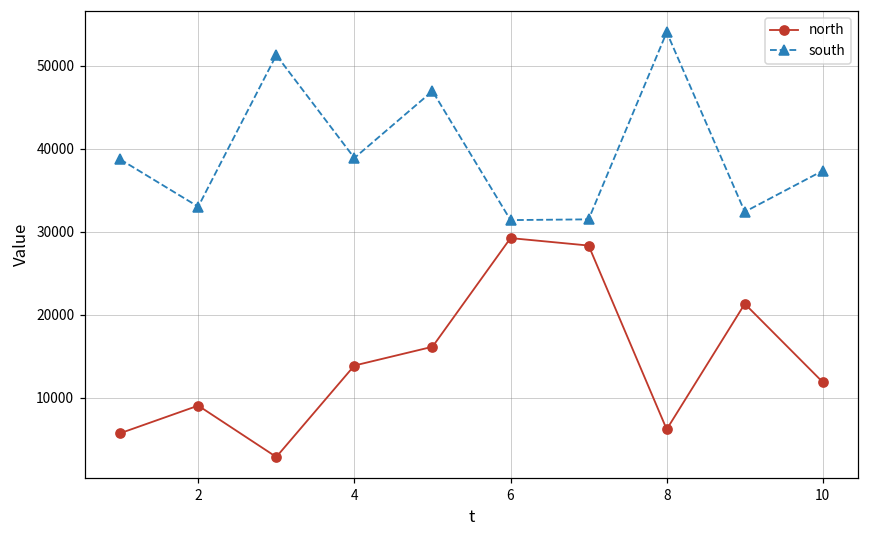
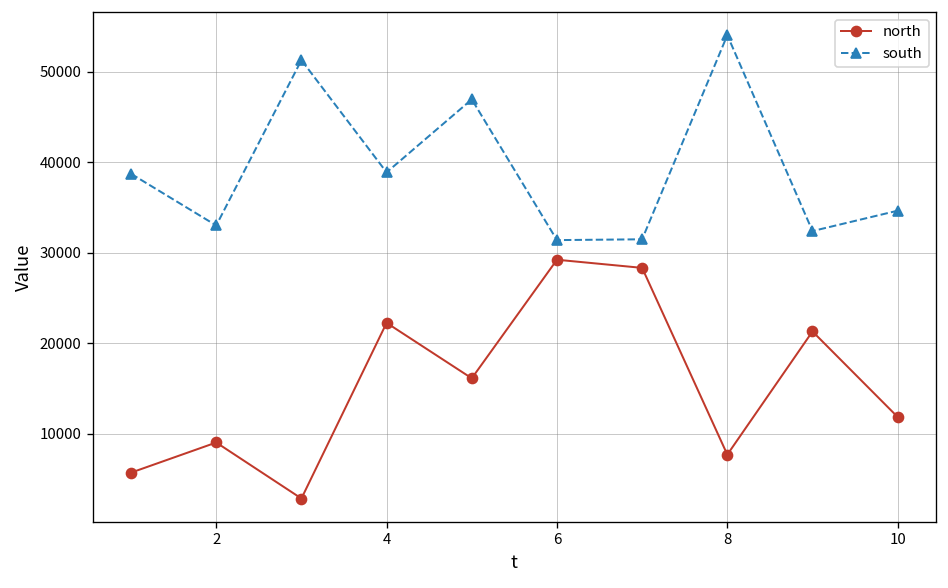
north, 4: 14000 -> 22000
north, 8: 6000 -> 8000
south, 10: 37000 -> 35000
